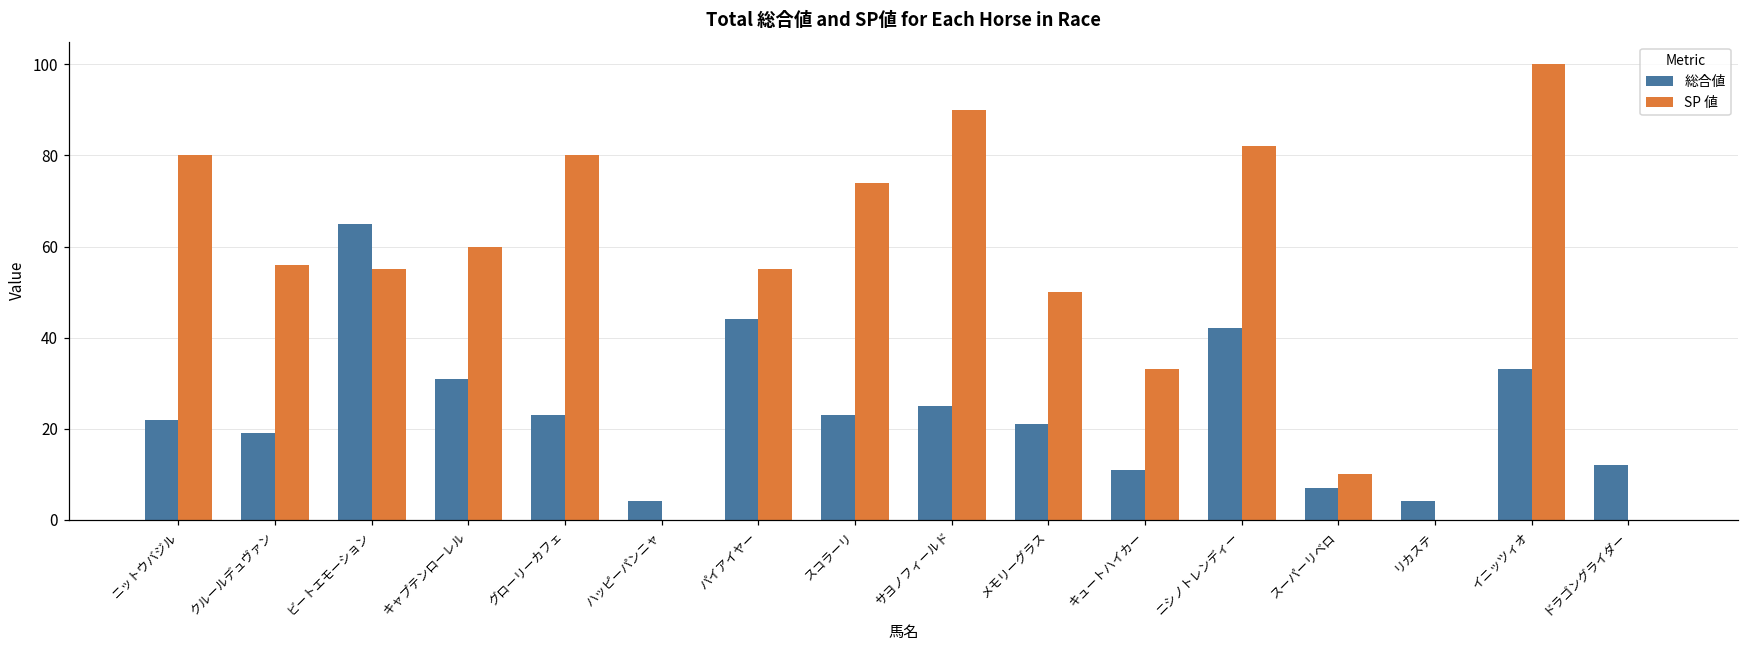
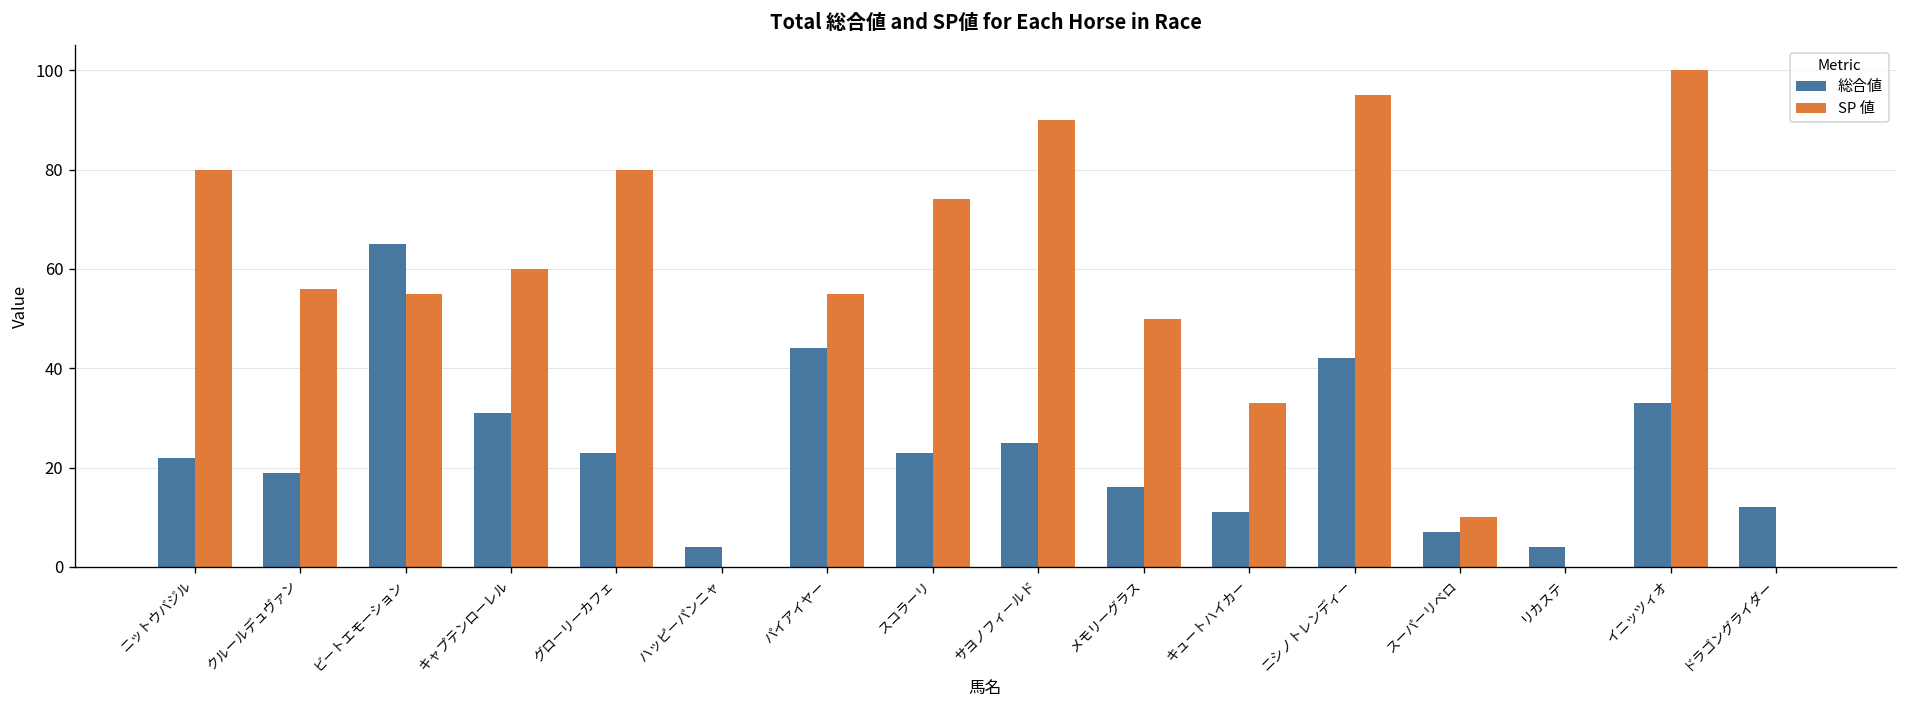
総合値, メモリーグラス: 21 -> 16
SP 値, ニシノトレンディー: 82 -> 95
